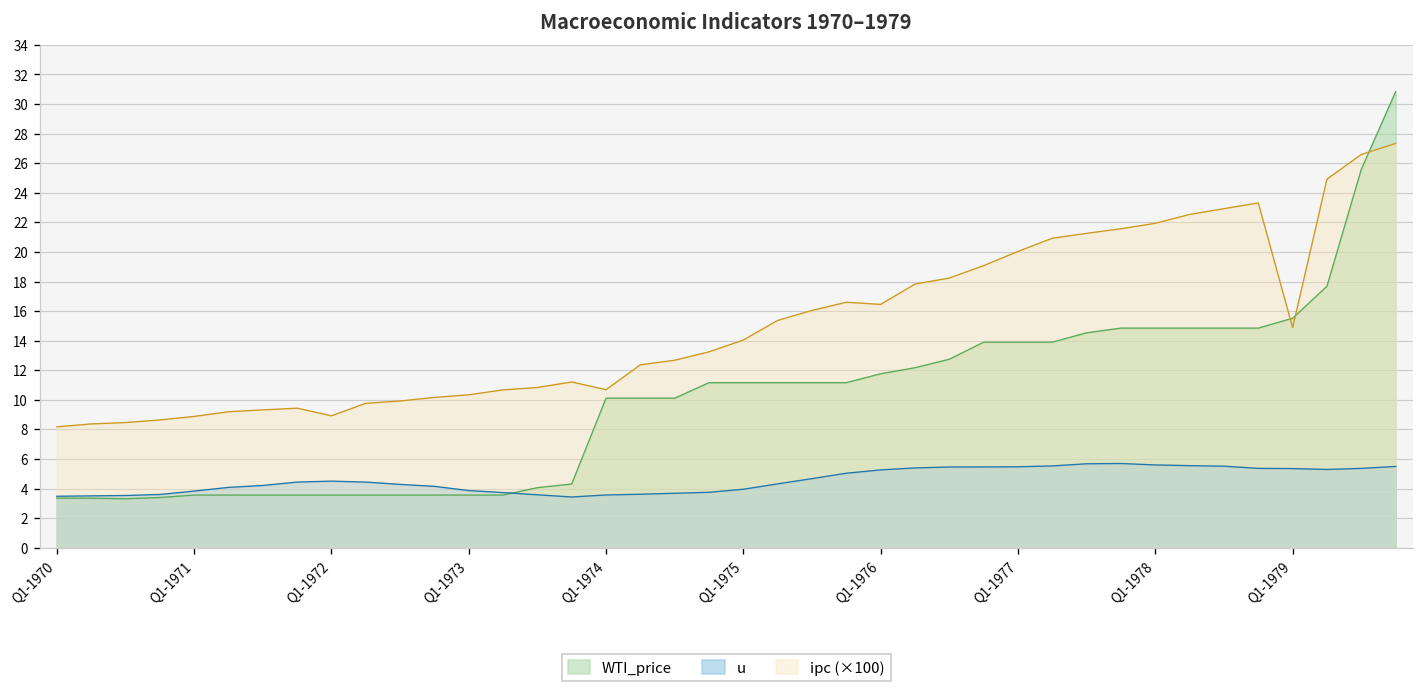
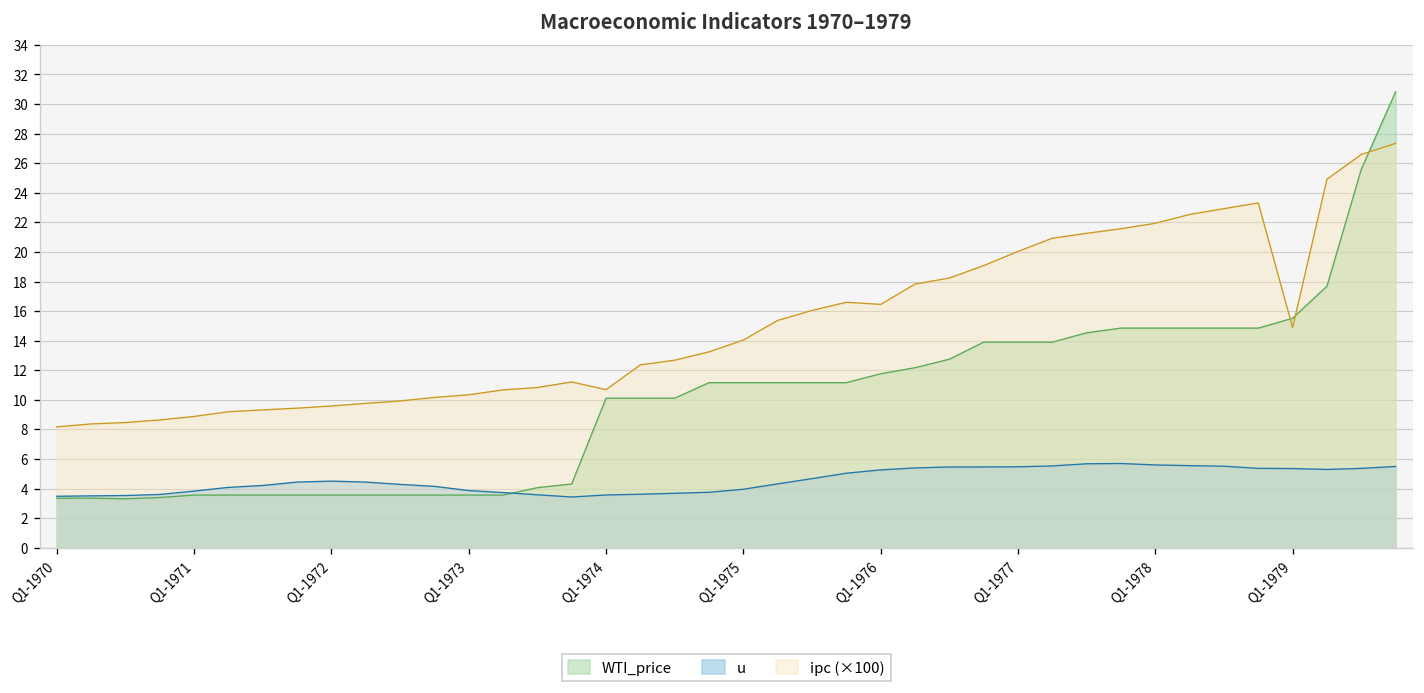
ipc (×100), Q1-1972: 8.9 -> 9.6
